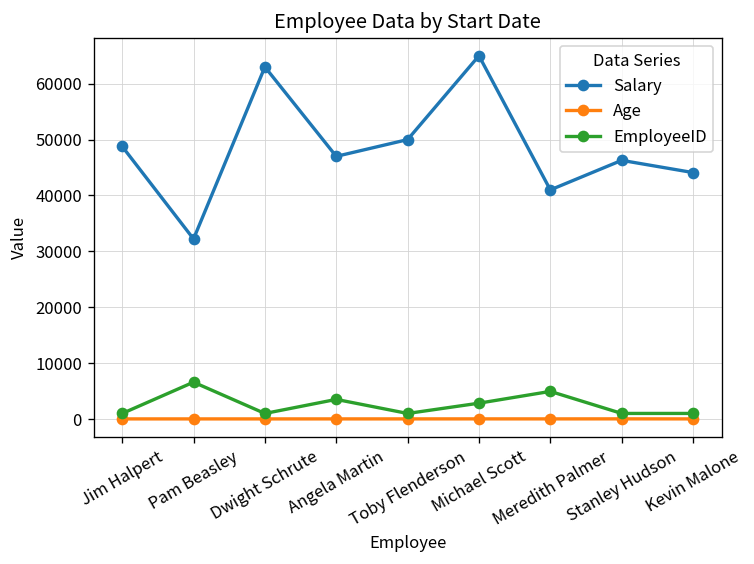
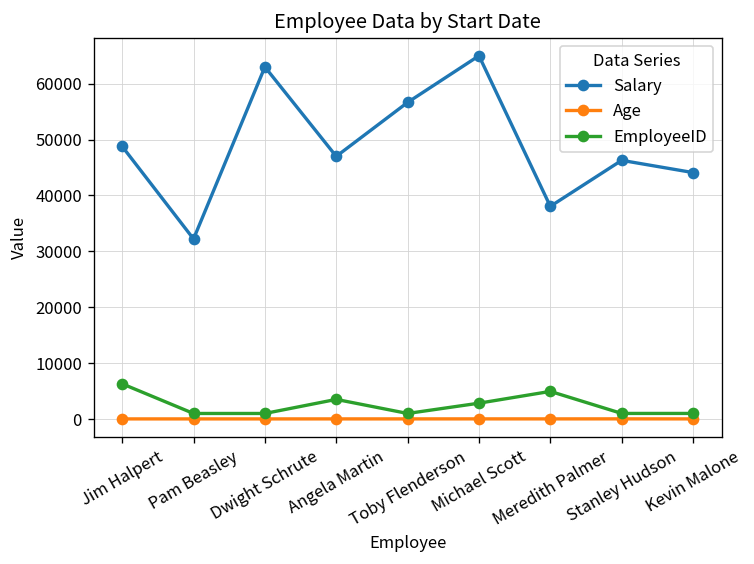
EmployeeID, Jim Halpert: 1000 -> 6000
EmployeeID, Pam Beasley: 7000 -> 1000
Salary, Toby Flenderson: 50000 -> 57000
Salary, Meredith Palmer: 41000 -> 38000
